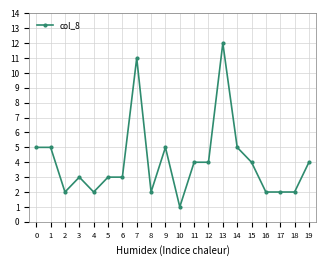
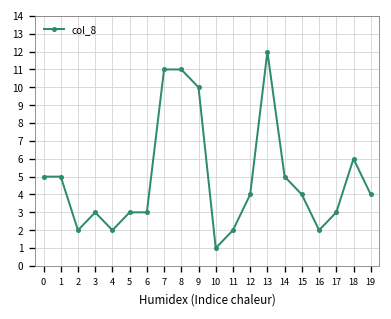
8: 2 -> 11
9: 5 -> 10
11: 4 -> 2
17: 2 -> 3
18: 2 -> 6
